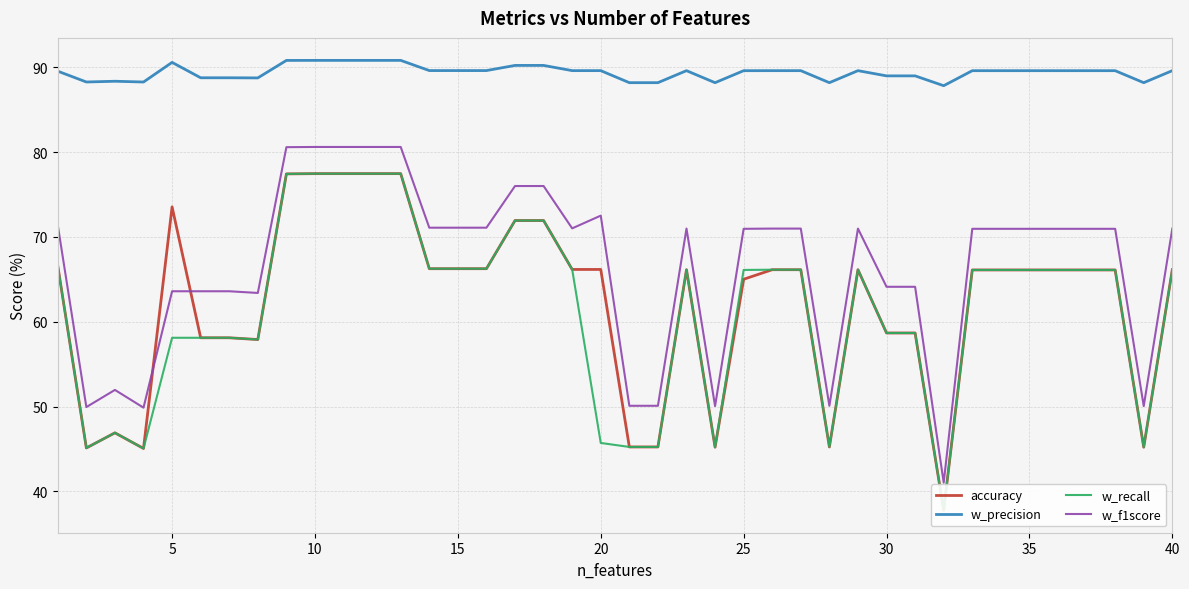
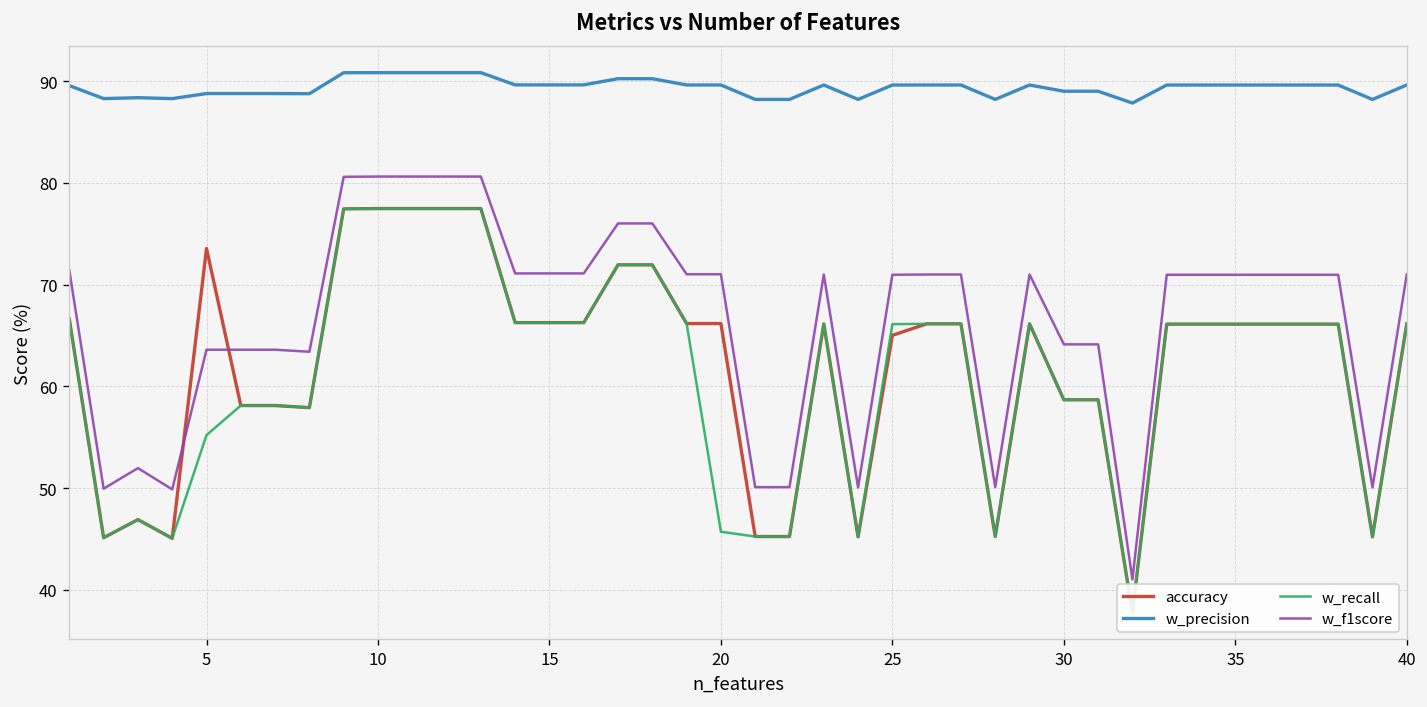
w_precision, 5: 91 -> 89
w_recall, 5: 58 -> 55
w_f1score, 20: 73 -> 71
